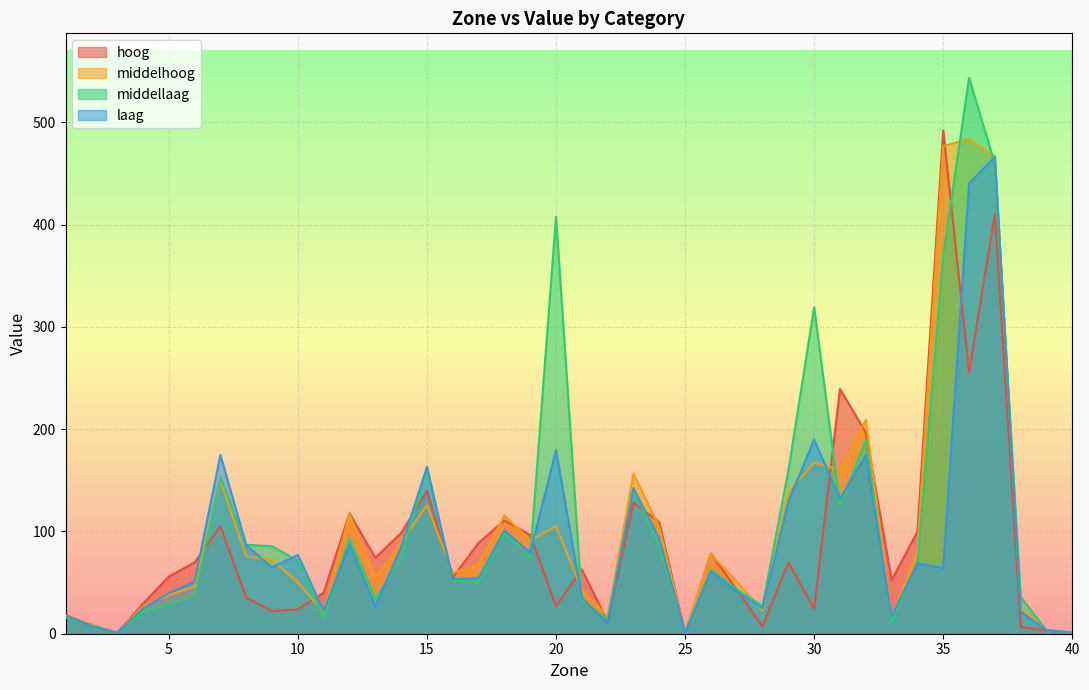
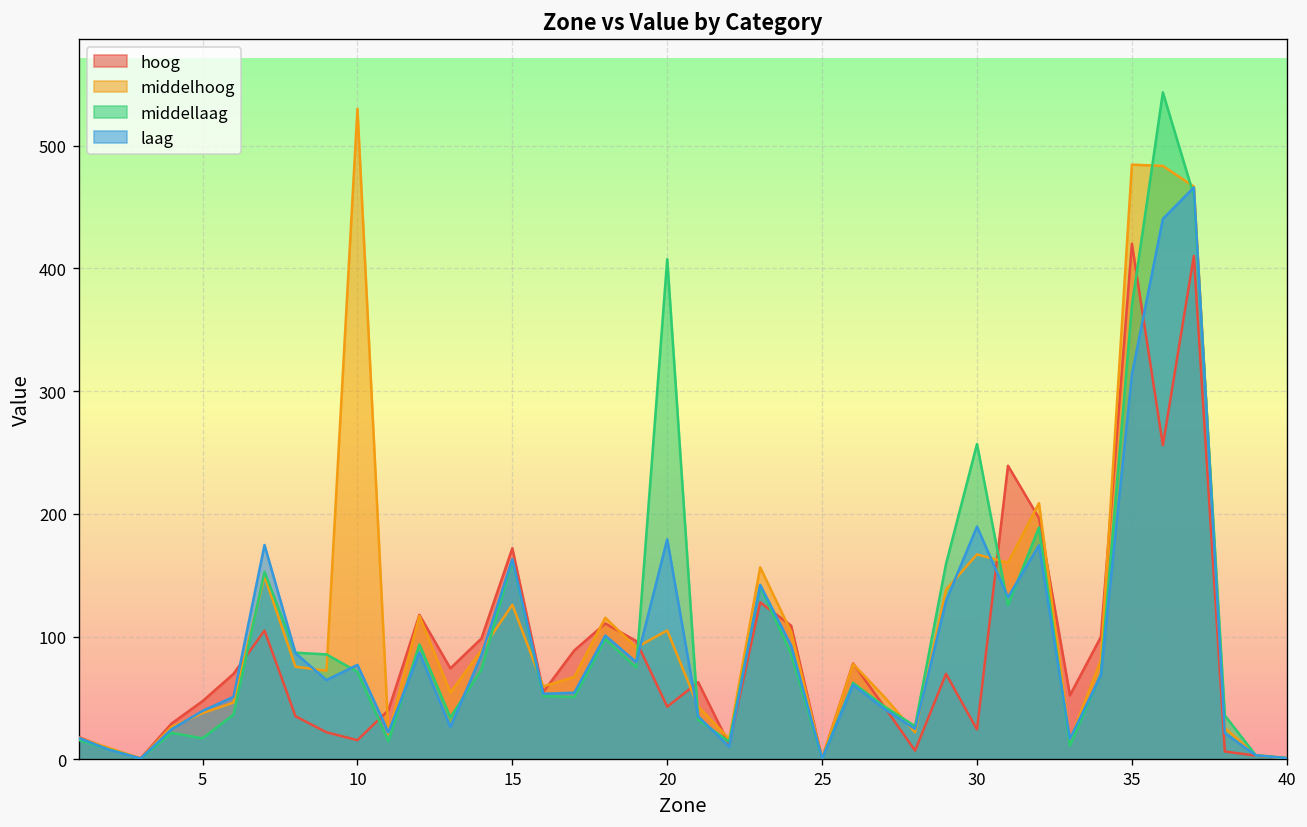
hoog, 5: 56 -> 48
middellaag, 5: 29 -> 17
hoog, 10: 24 -> 16
middelhoog, 10: 50 -> 530
hoog, 15: 139 -> 172
hoog, 20: 27 -> 43
middellaag, 30: 319 -> 257
hoog, 35: 492 -> 420
middelhoog, 35: 477 -> 485
laag, 35: 64 -> 314
